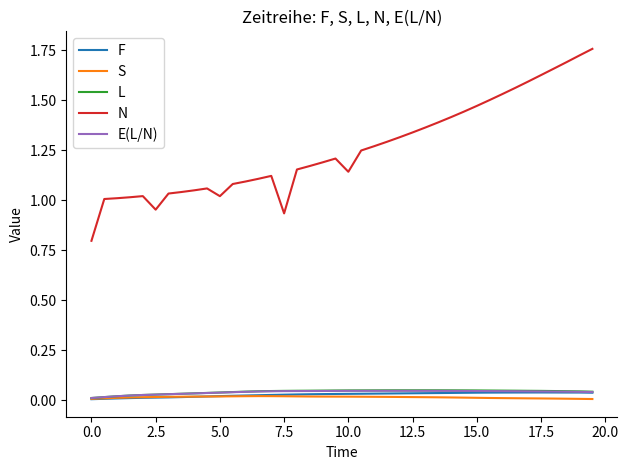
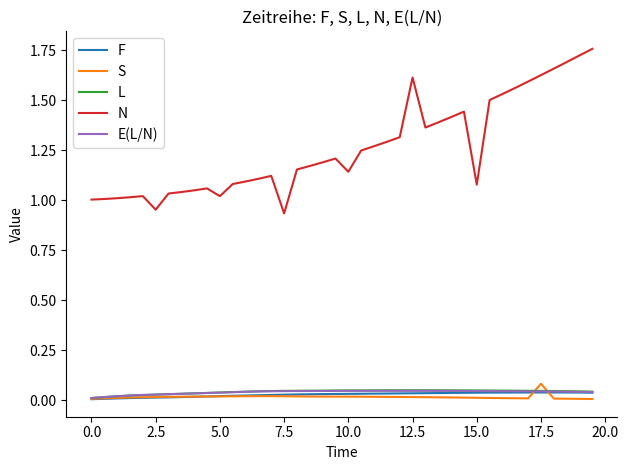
N, 0.0: 0.80 -> 1.00
N, 12.5: 1.34 -> 1.61
N, 15.0: 1.47 -> 1.08
S, 17.5: 0.01 -> 0.08
